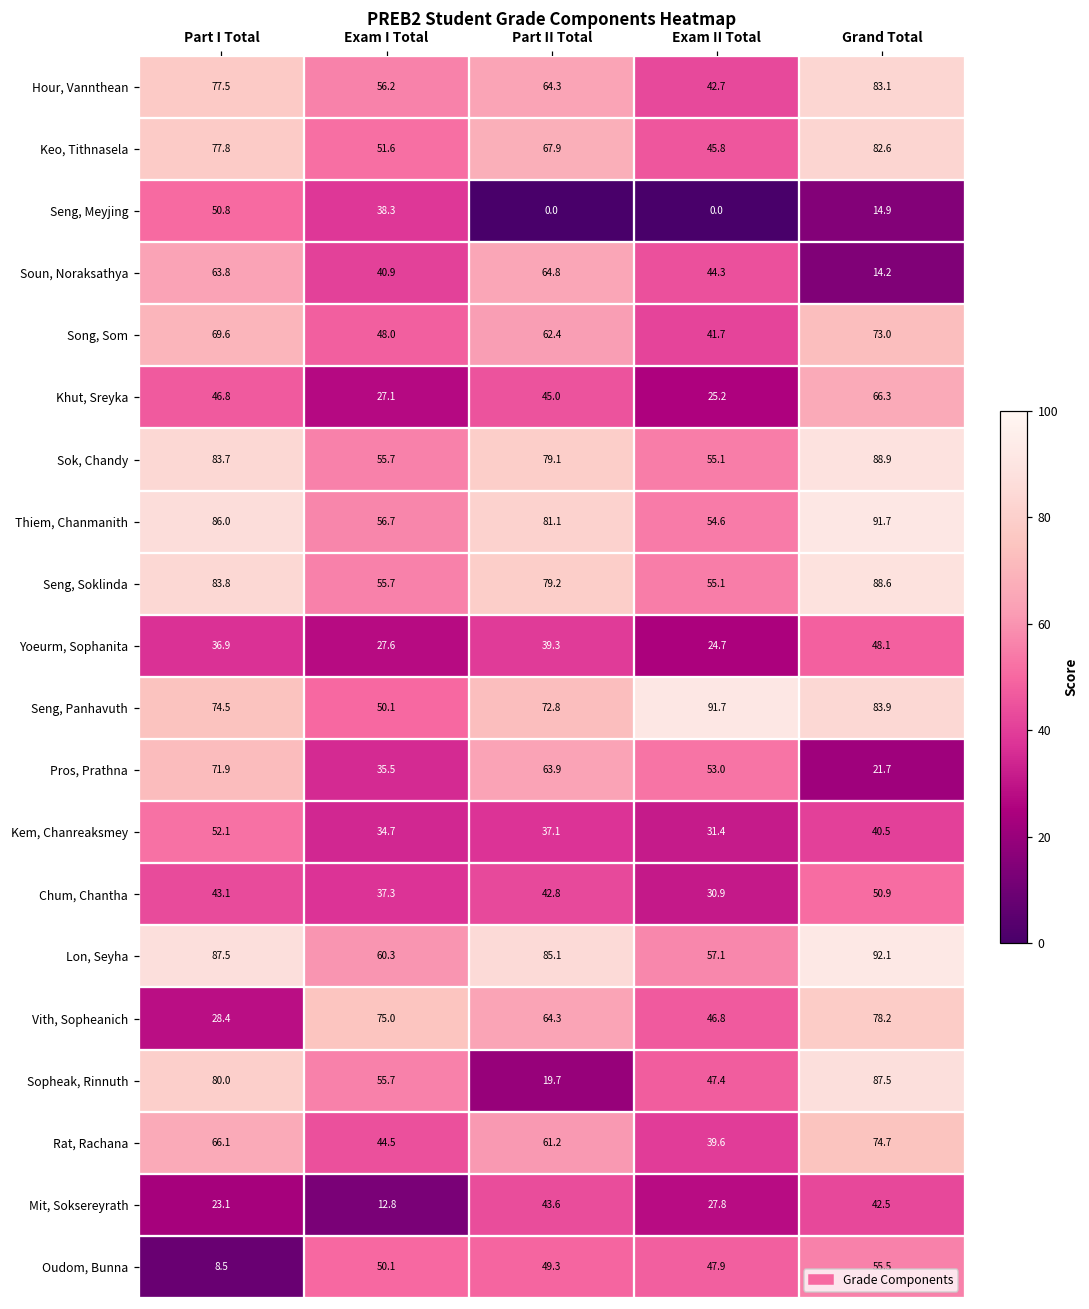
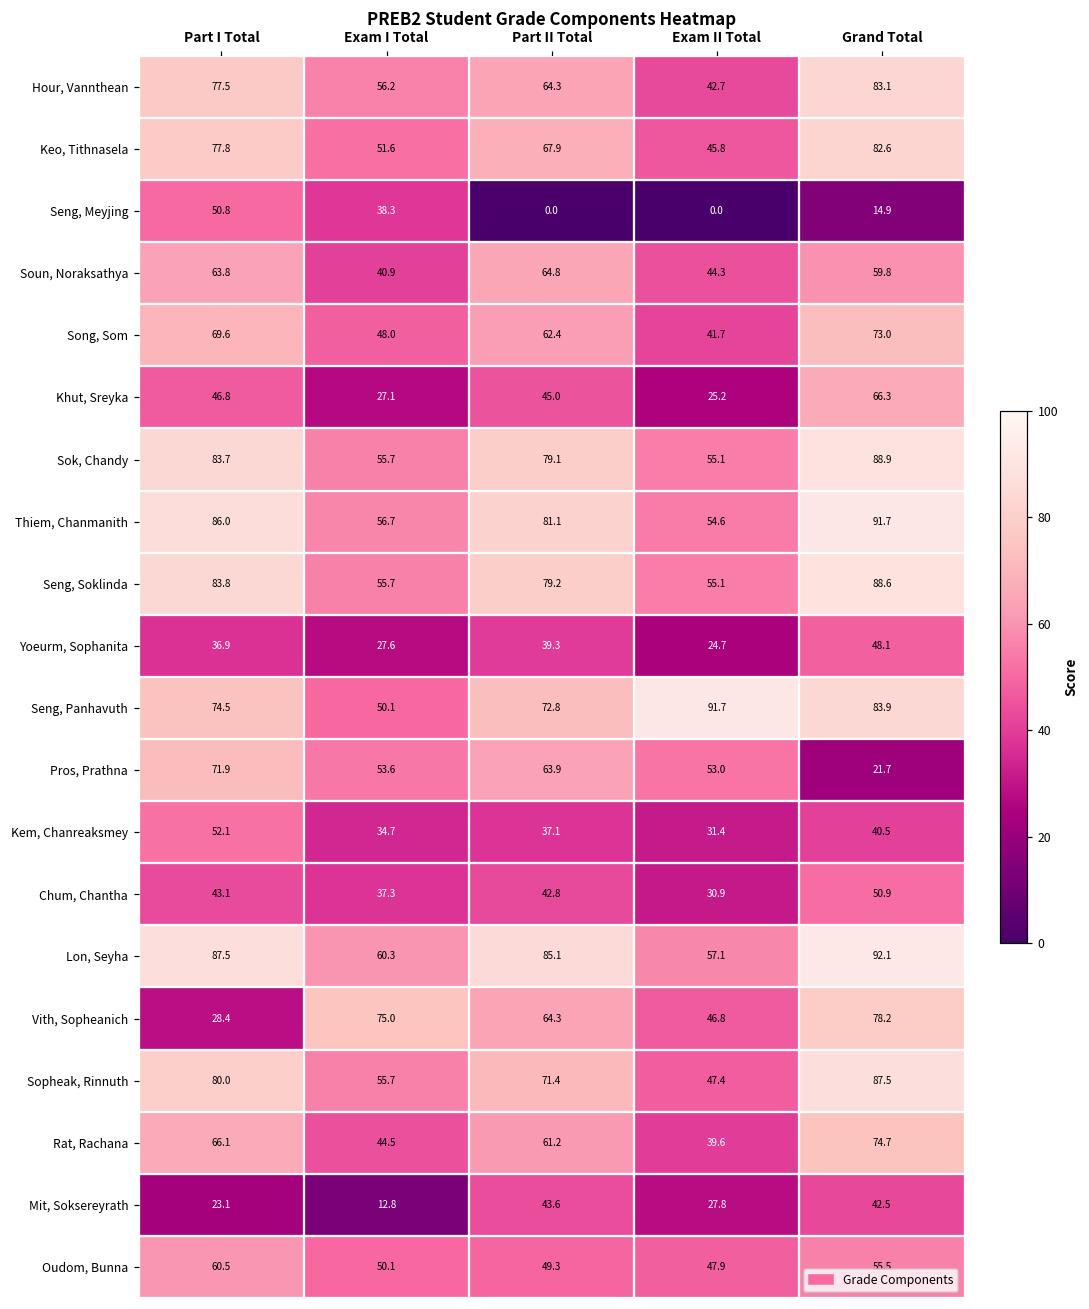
Soun, Noraksathya, Grand Total: 14.2 -> 59.8
Pros, Prathna, Exam I Total: 35.5 -> 53.6
Sopheak, Rinnuth, Part II Total: 19.7 -> 71.4
Oudom, Bunna, Part I Total: 8.5 -> 60.5
